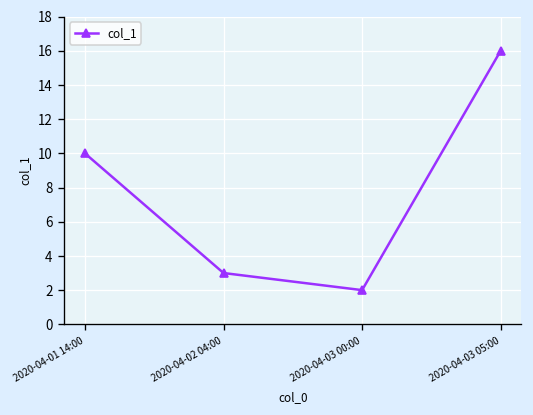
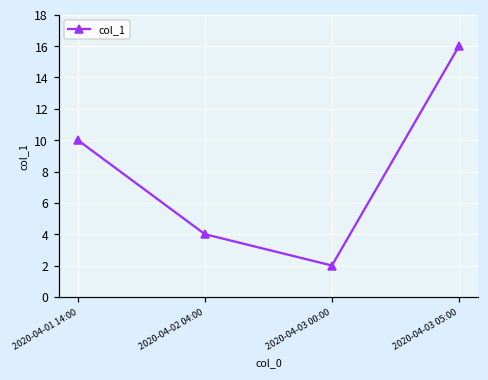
2020-04-02 04:00: 3 -> 4
